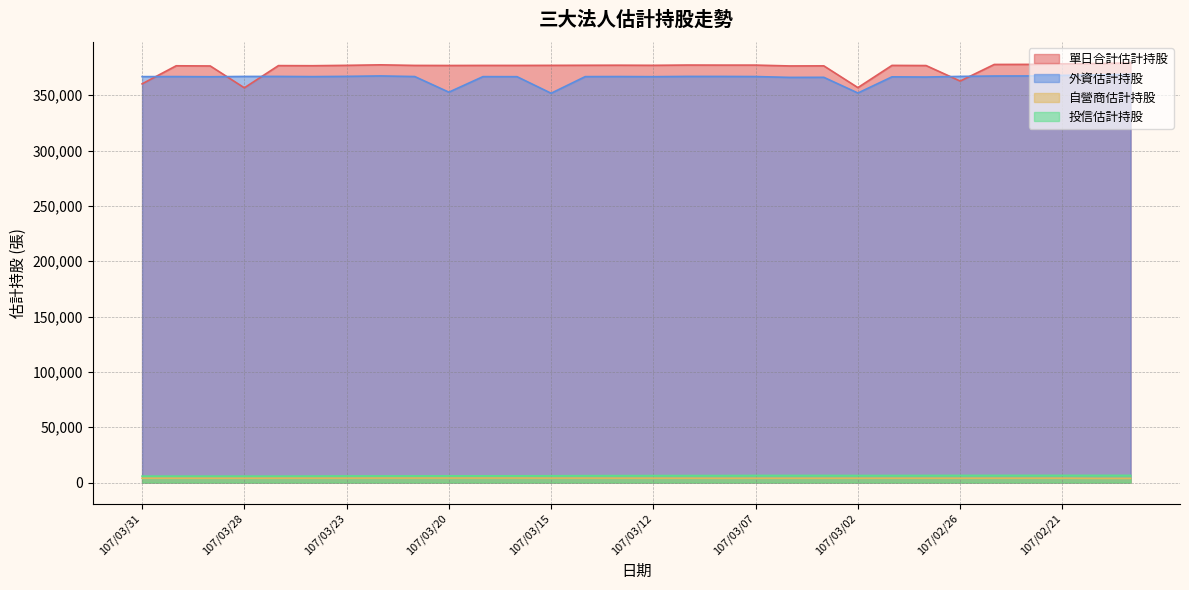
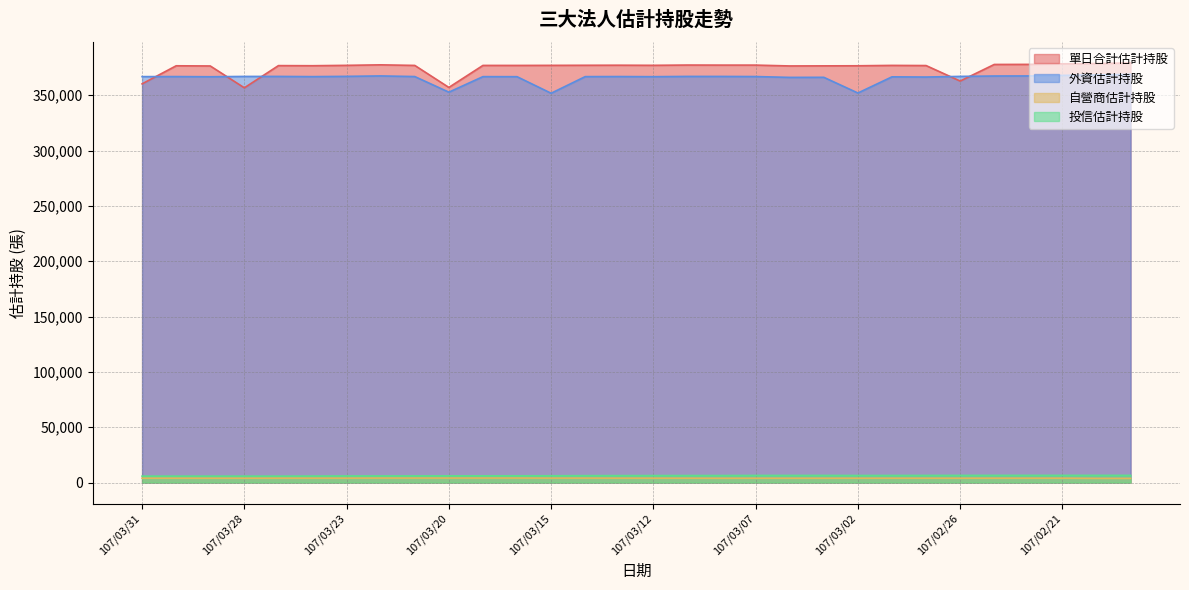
單日合計估計持股, 107/03/20: 377,000 -> 357,000
單日合計估計持股, 107/03/02: 357,000 -> 377,000
